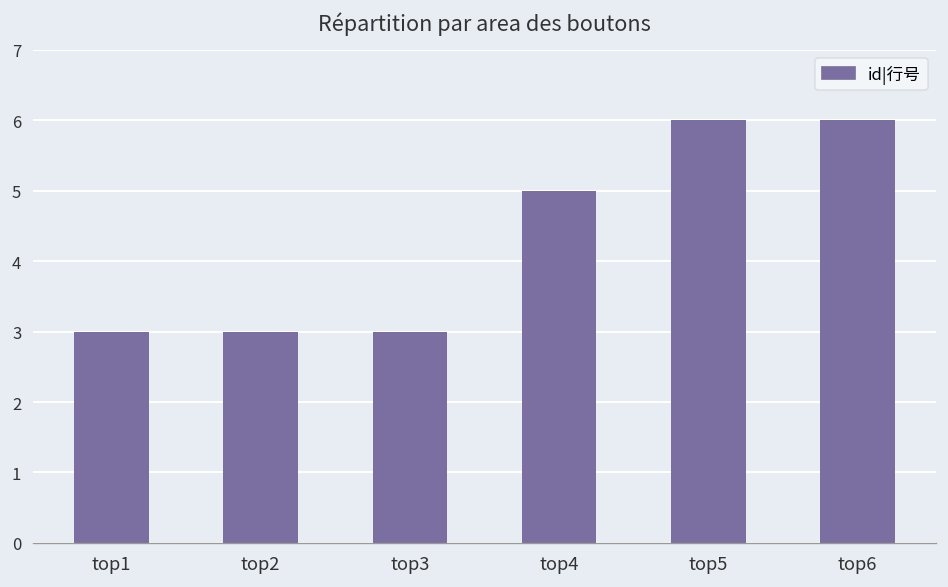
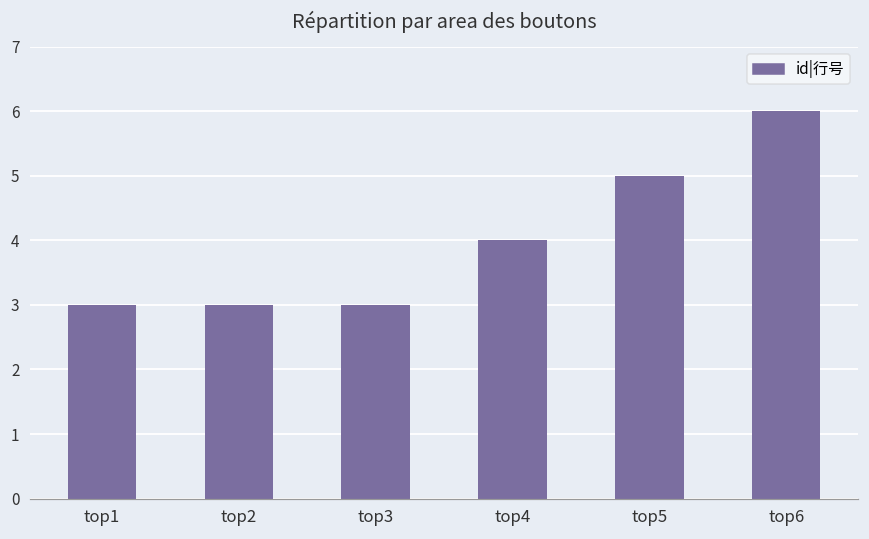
top4: 5 -> 4
top5: 6 -> 5
